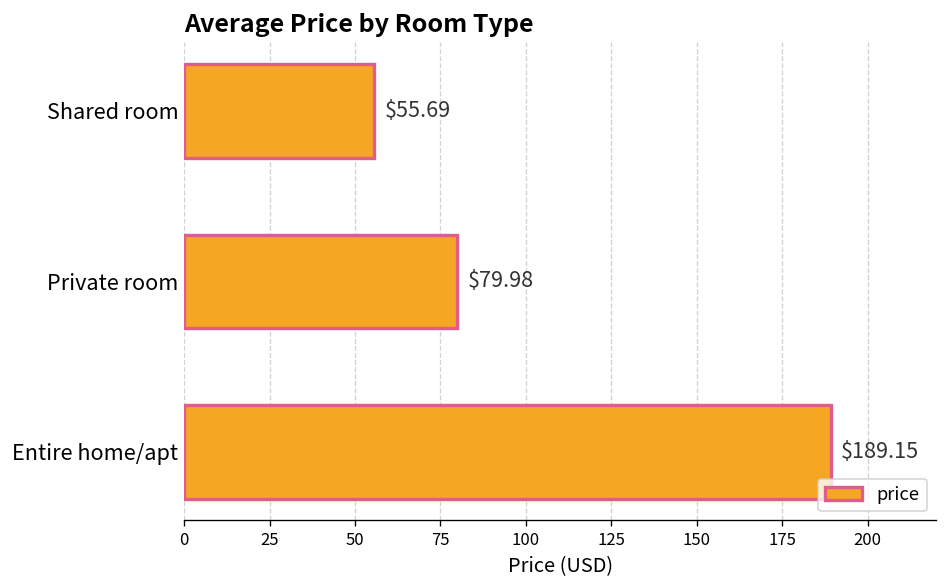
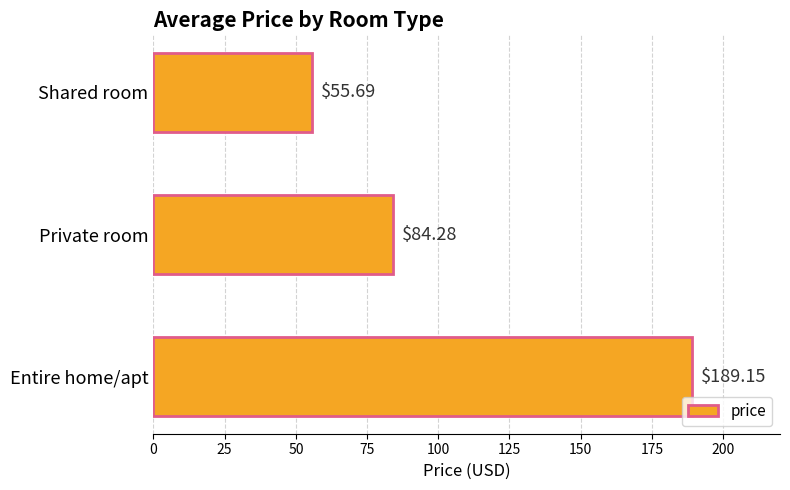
Private room: $79.98 -> $84.28
